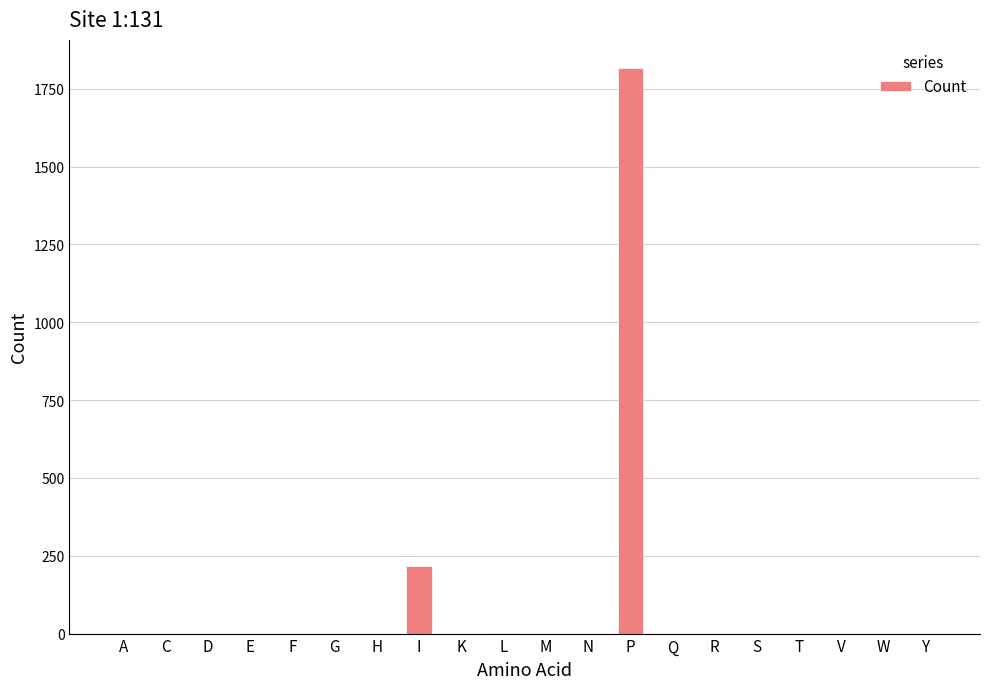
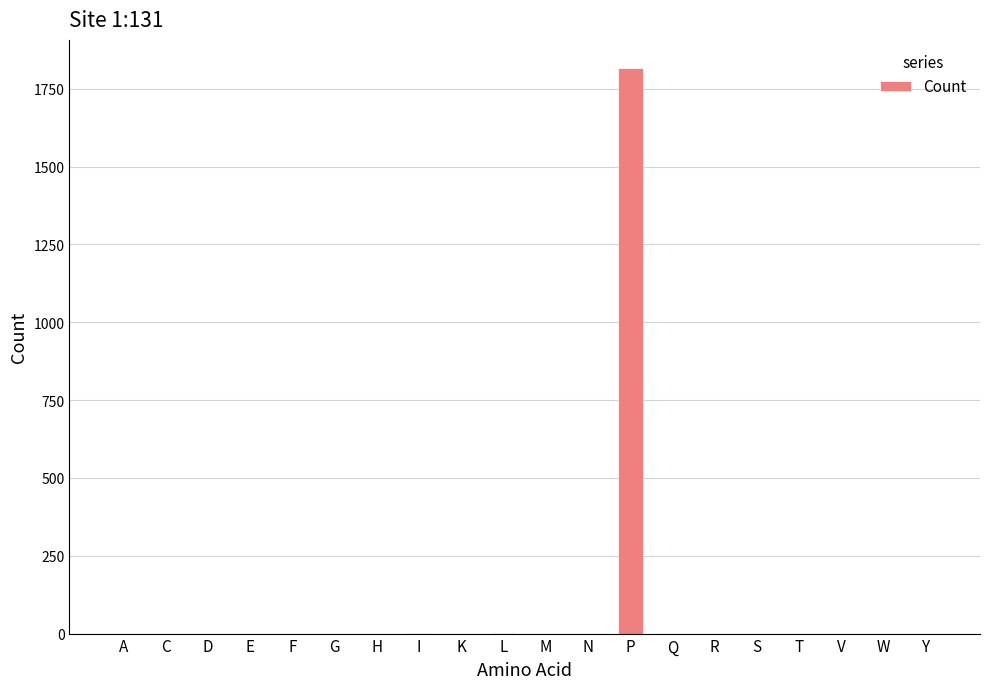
I: 220 -> 0
